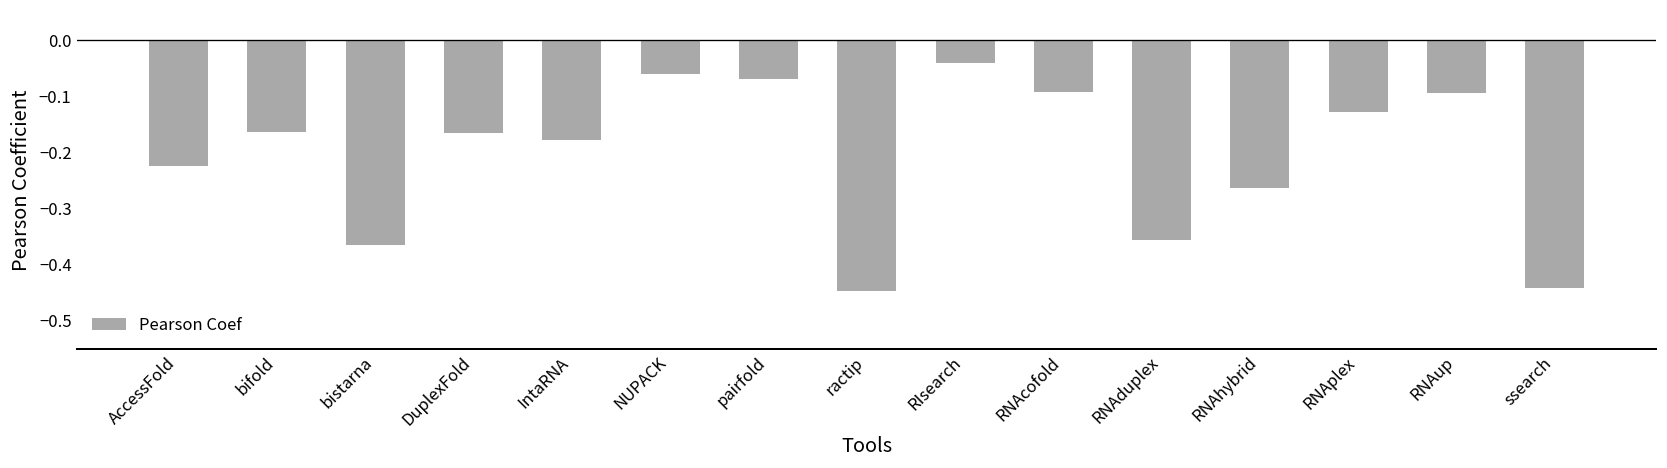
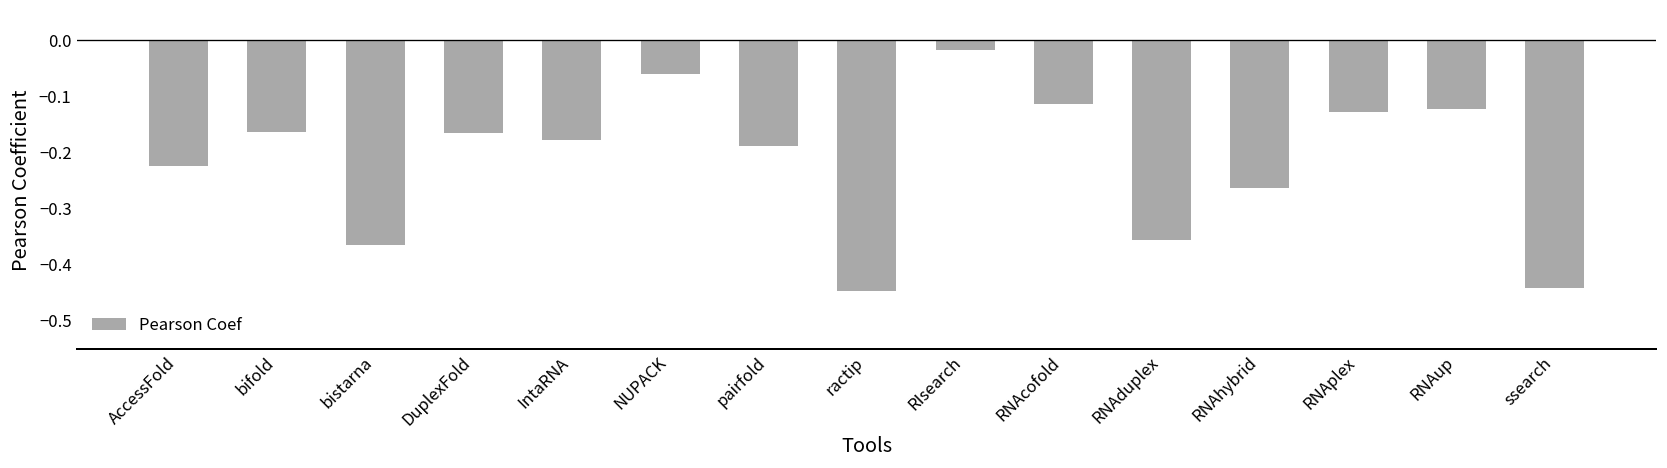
pairfold: -0.07 -> -0.19
RIsearch: -0.04 -> -0.02
RNAcofold: -0.09 -> -0.11
RNAup: -0.09 -> -0.12
